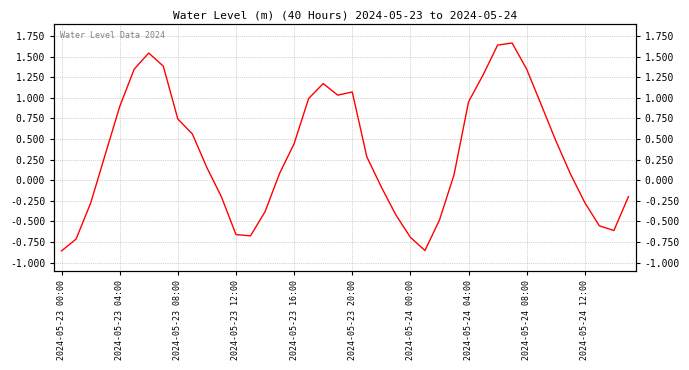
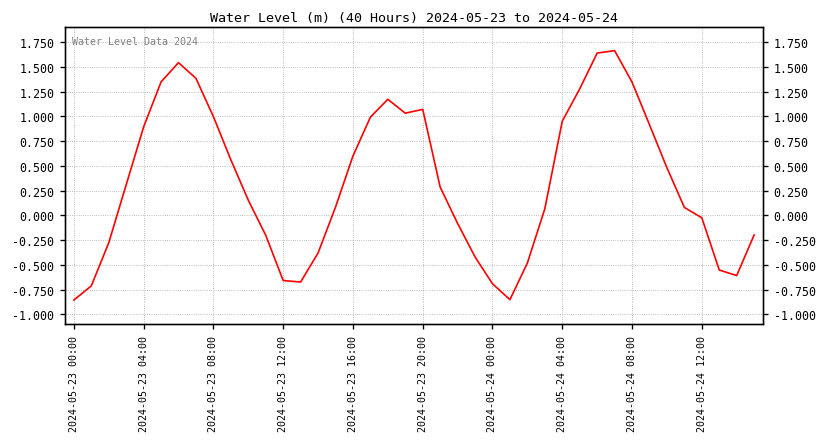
2024-05-23 08:00: 0.7 -> 1.0
2024-05-23 16:00: 0.4 -> 0.6
2024-05-24 12:00: -0.3 -> 0.0
